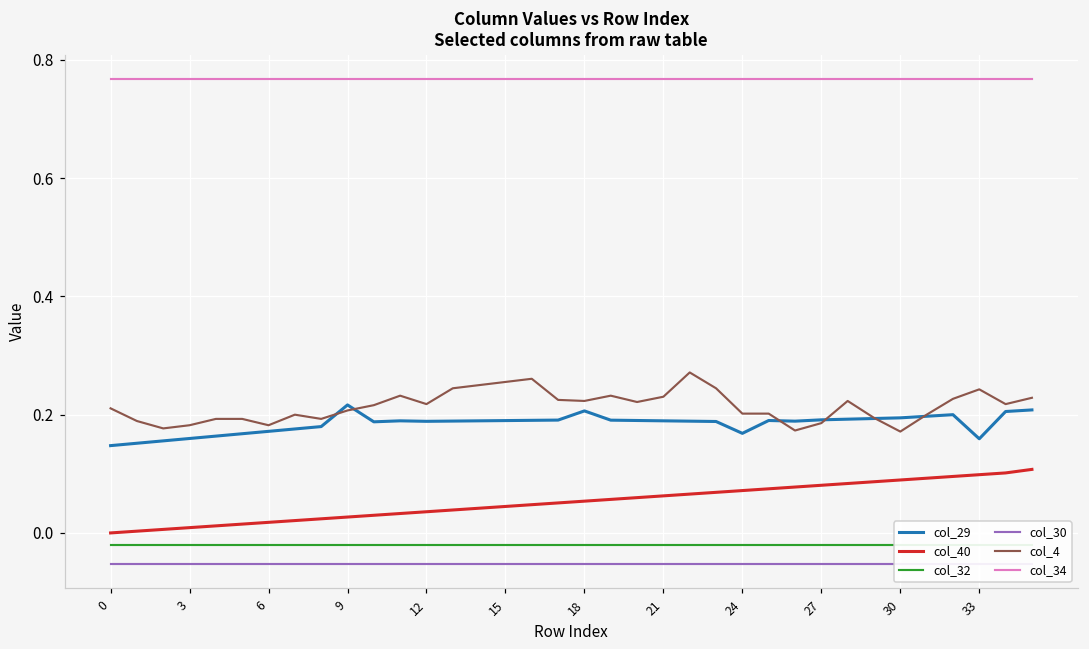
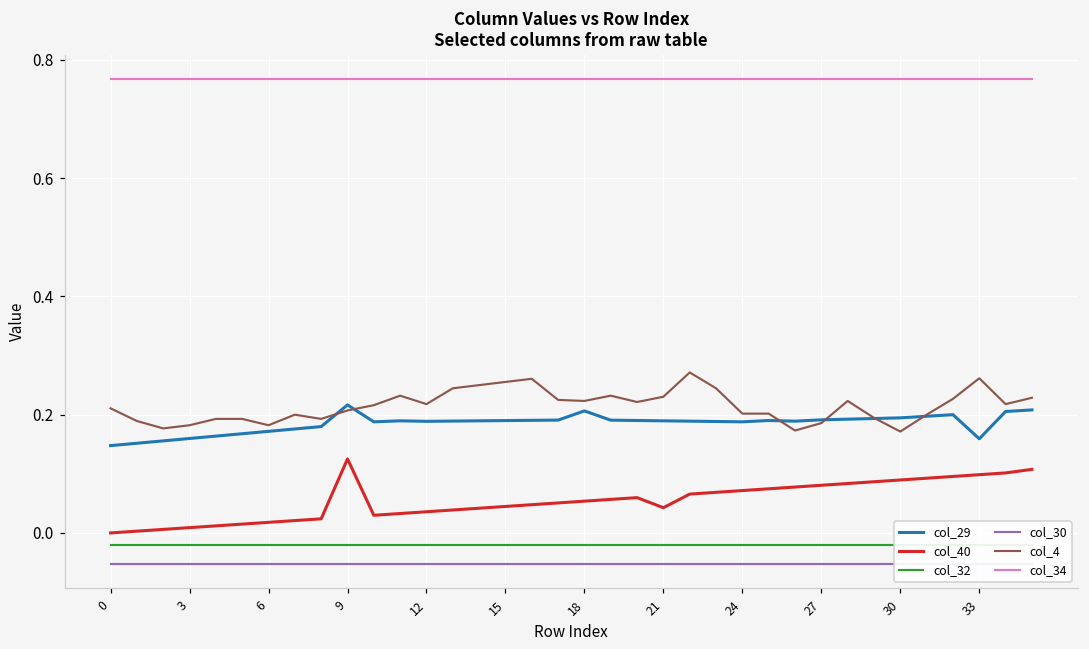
col_40, 9: 0.03 -> 0.13
col_40, 21: 0.06 -> 0.04
col_29, 24: 0.17 -> 0.19
col_4, 33: 0.24 -> 0.26
